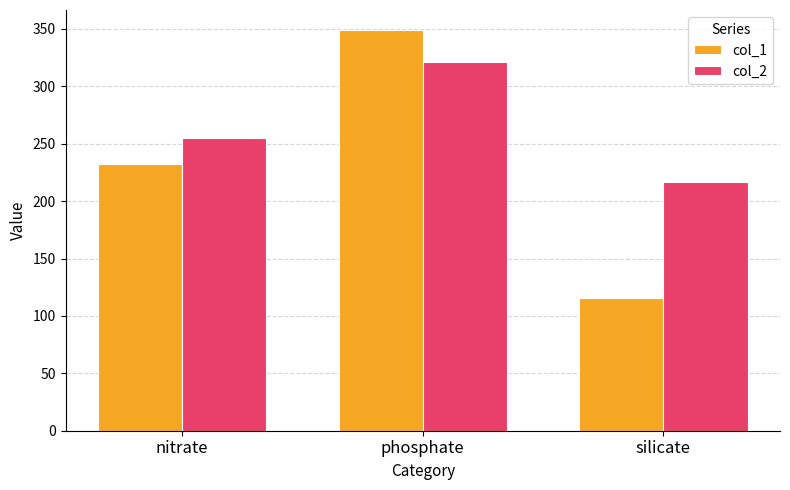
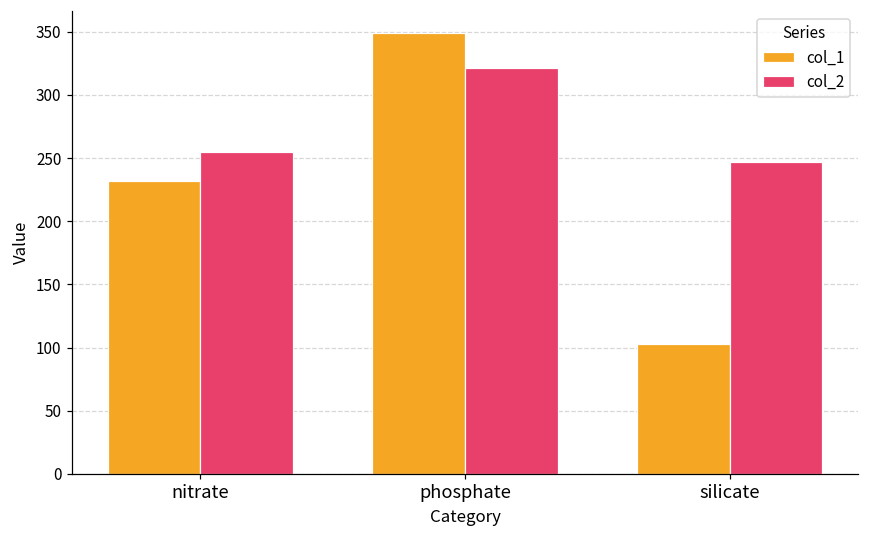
col_1, silicate: 116 -> 103
col_2, silicate: 217 -> 247
